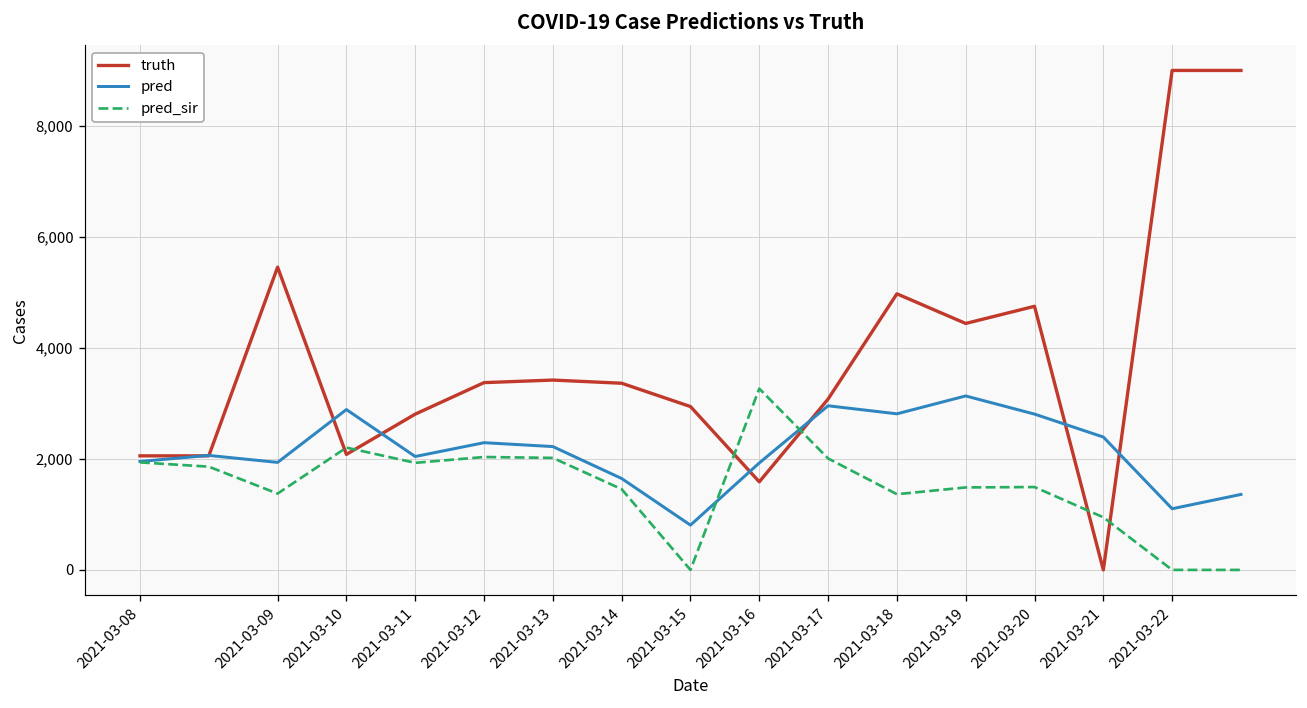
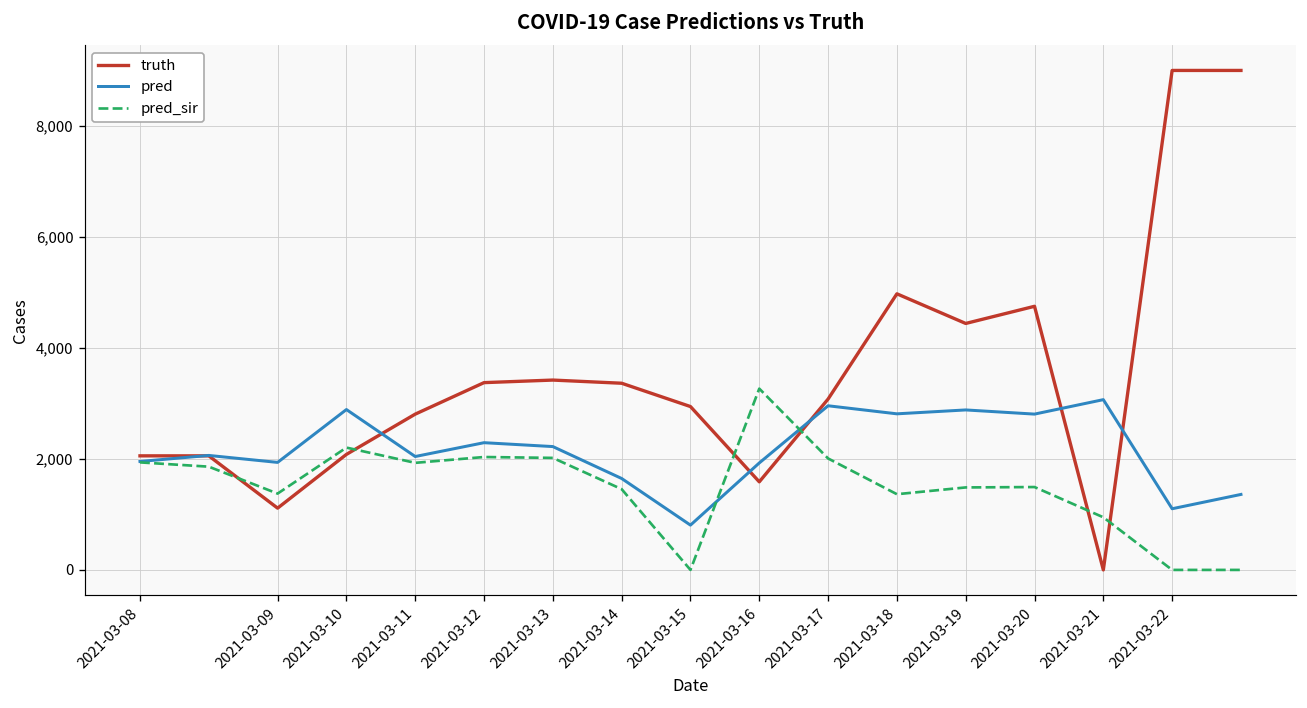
truth, 2021-03-09: 5,500 -> 1,100
pred, 2021-03-19: 3,100 -> 2,900
pred, 2021-03-21: 2,400 -> 3,100
